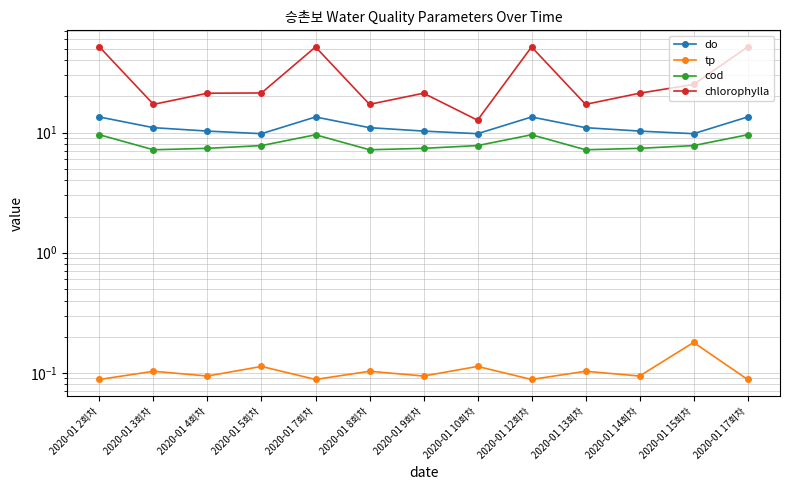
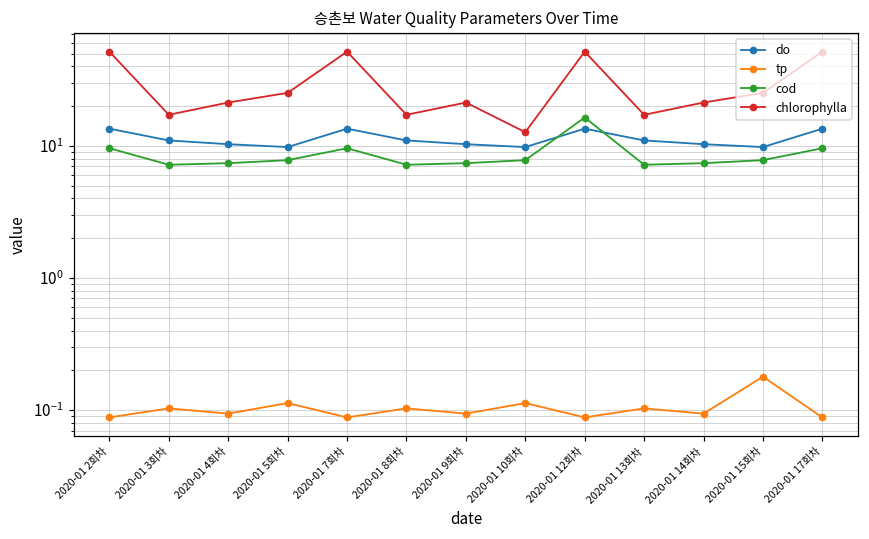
chlorophylla, 2020-01 5회차: 21 -> 25
cod, 2020-01 12회차: 10 -> 16
